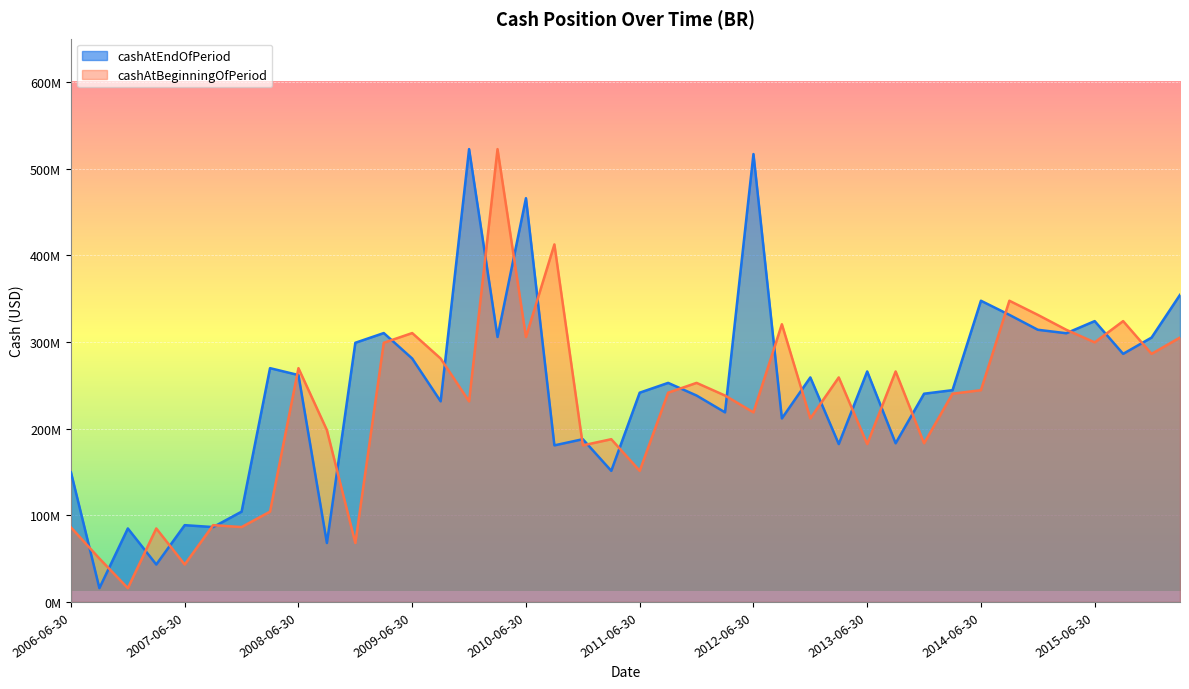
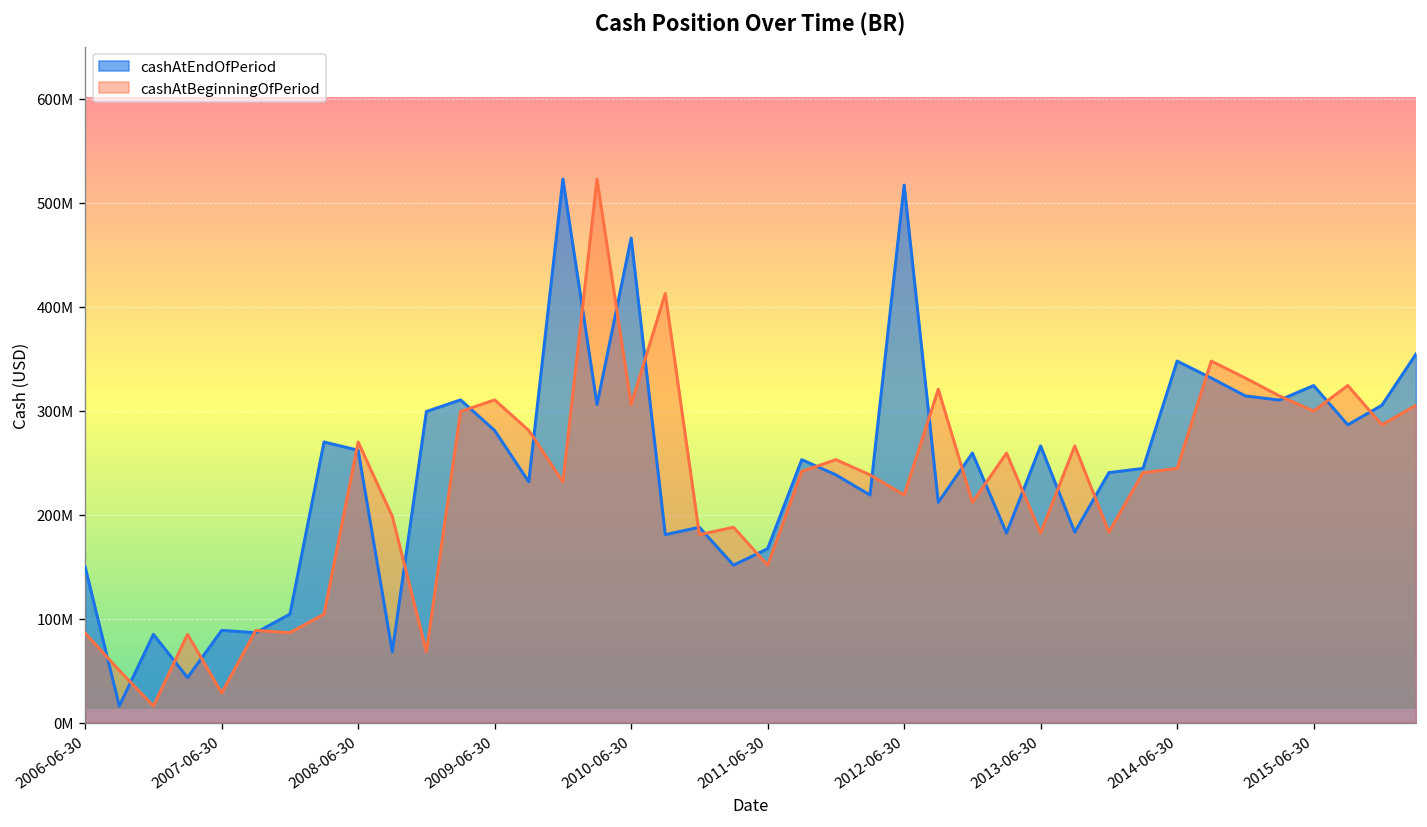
cashAtBeginningOfPeriod, 2007-06-30: 40000000 -> 30000000
cashAtEndOfPeriod, 2011-06-30: 240000000 -> 170000000
